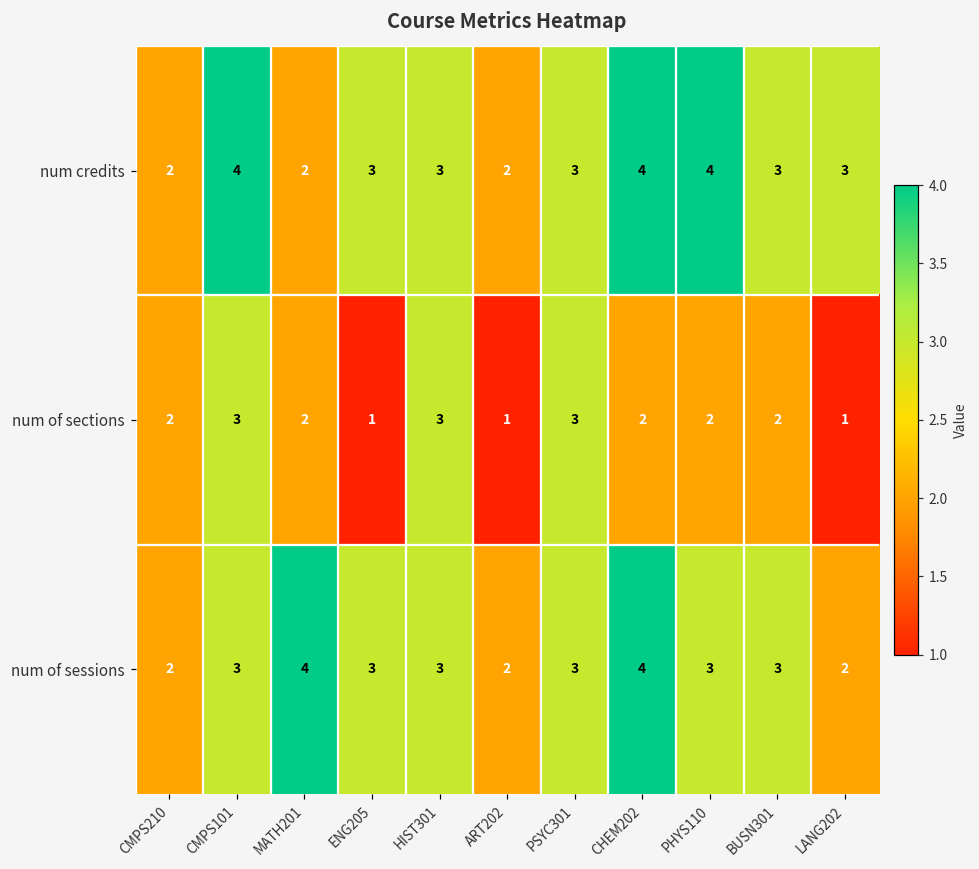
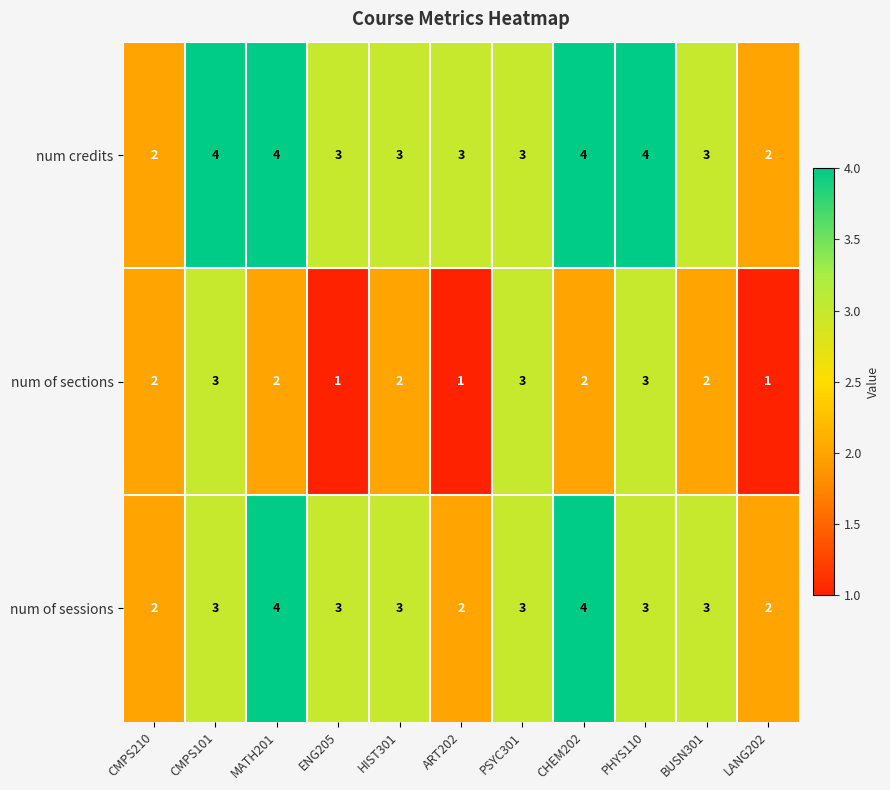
num credits, MATH201: 2 -> 4
num credits, ART202: 2 -> 3
num credits, LANG202: 3 -> 2
num of sections, HIST301: 3 -> 2
num of sections, PHYS110: 2 -> 3
